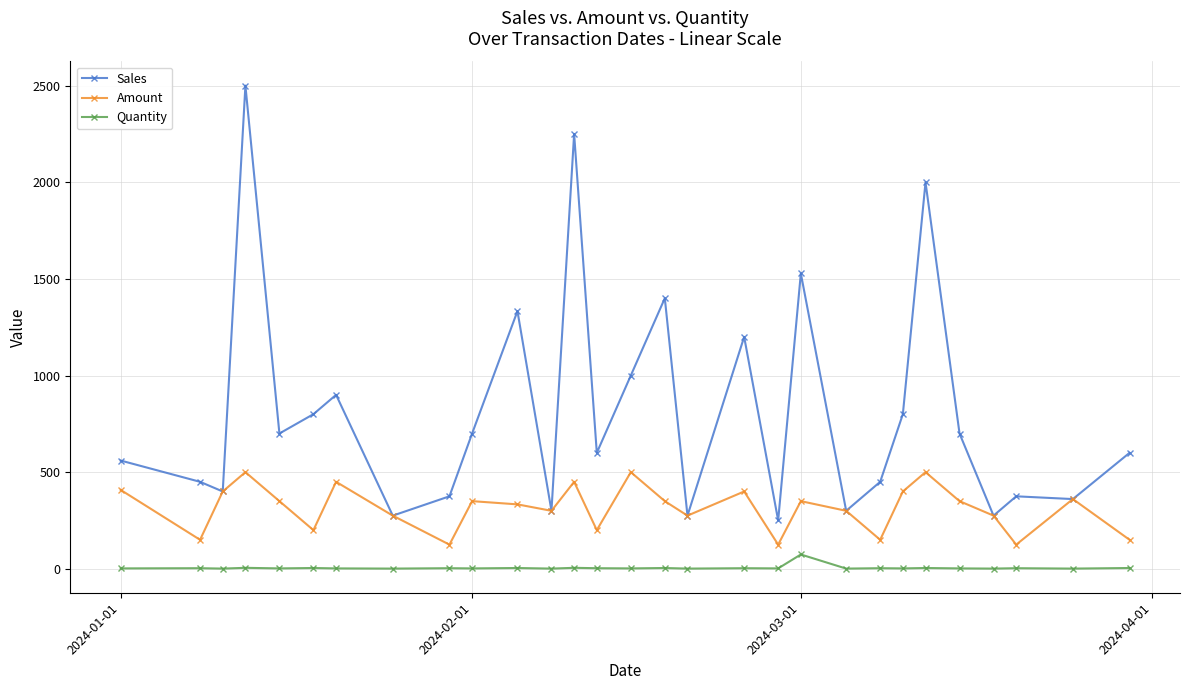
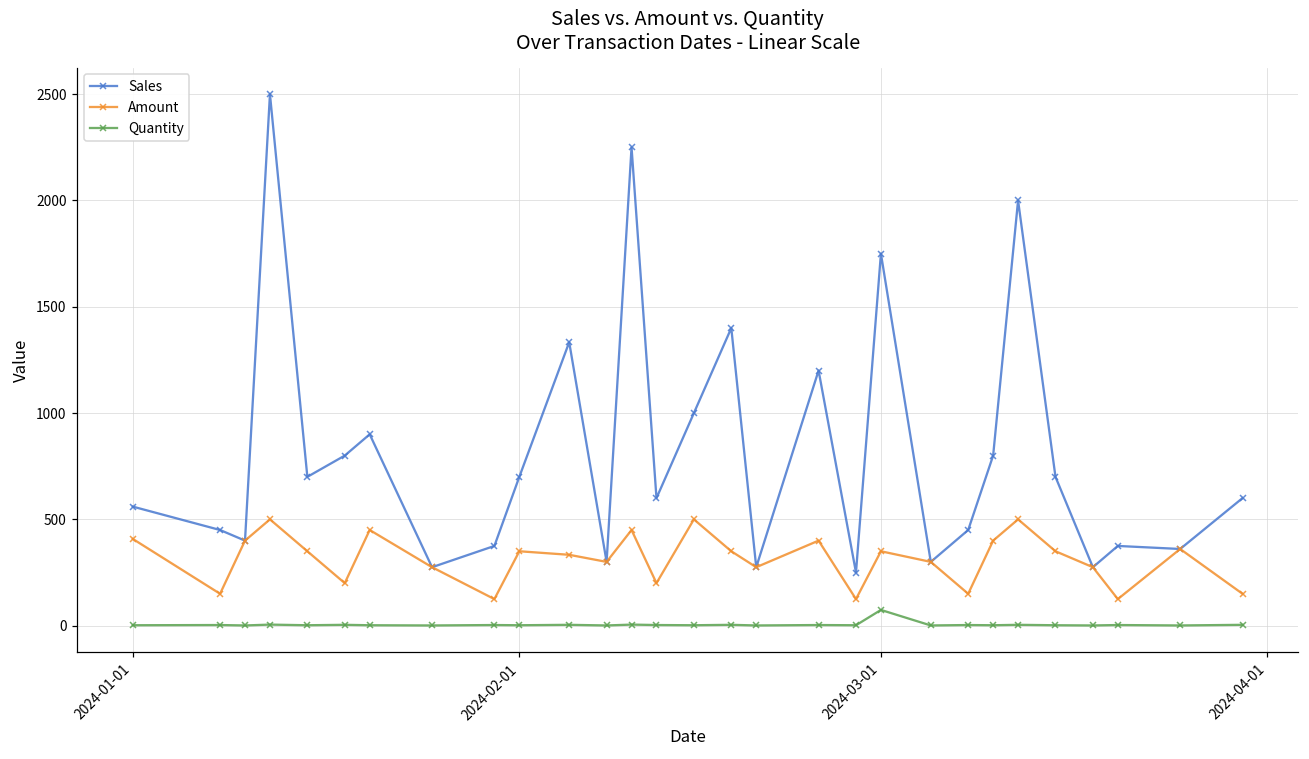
Sales, 2024-03-01: 1530 -> 1750
